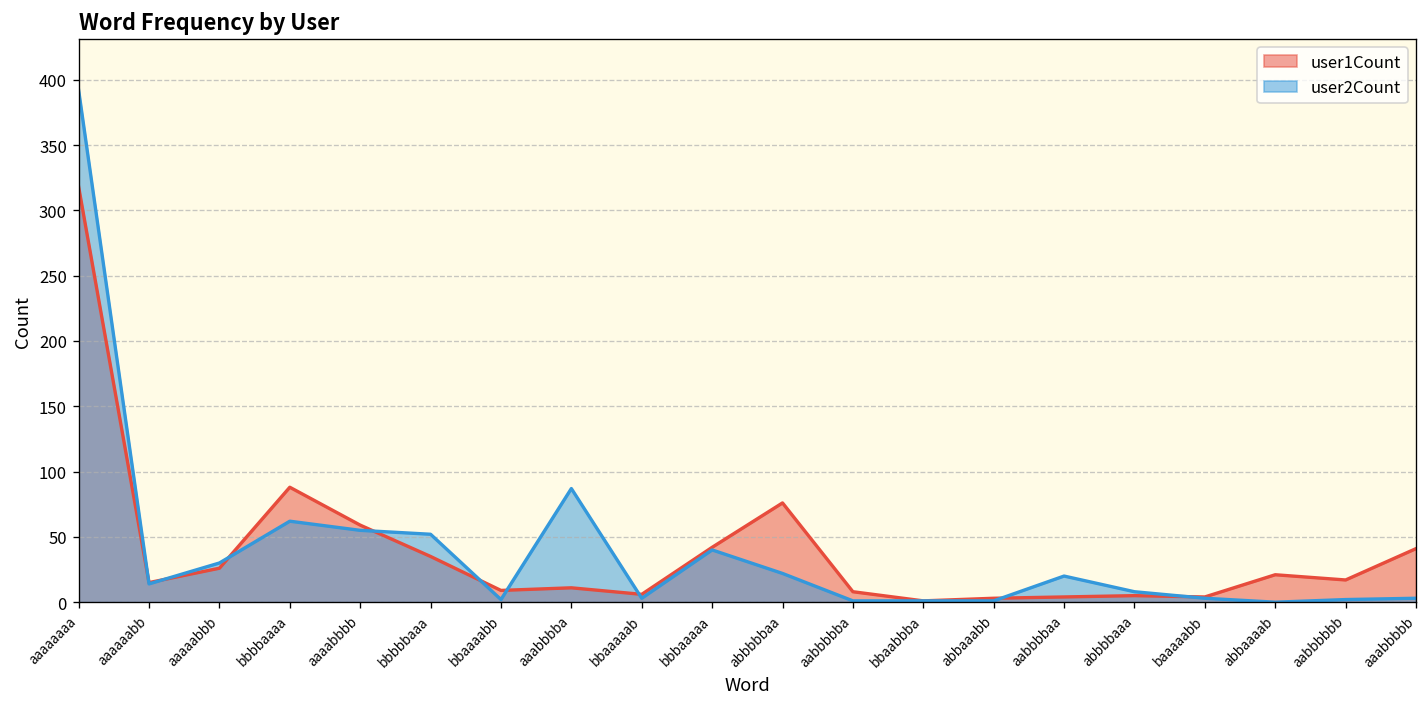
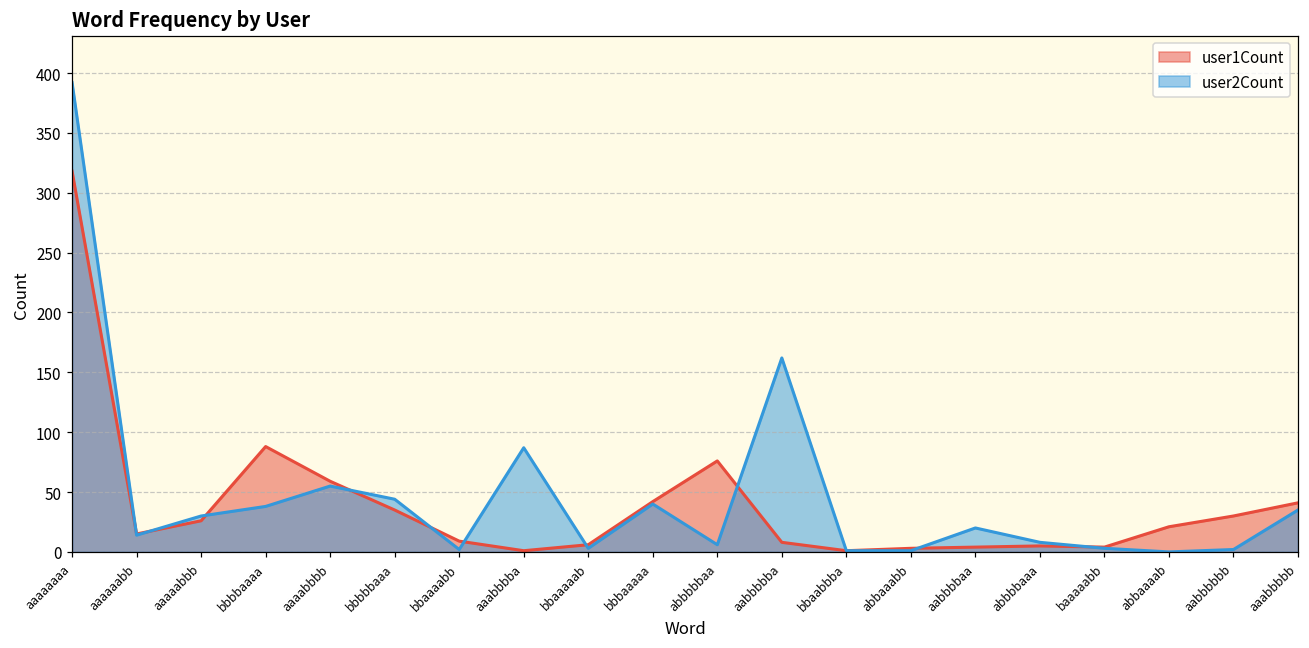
user2Count, bbbbaaaa: 62 -> 38
user2Count, bbbbbaaa: 52 -> 44
user1Count, aaabbbba: 11 -> 1
user2Count, abbbbbaa: 22 -> 6
user2Count, aabbbbba: 1 -> 162
user1Count, aabbbbbb: 17 -> 30
user2Count, aaabbbbb: 3 -> 35
